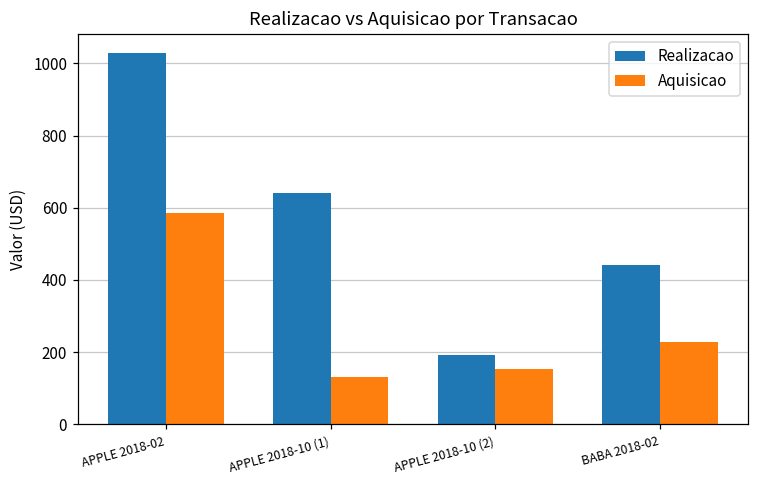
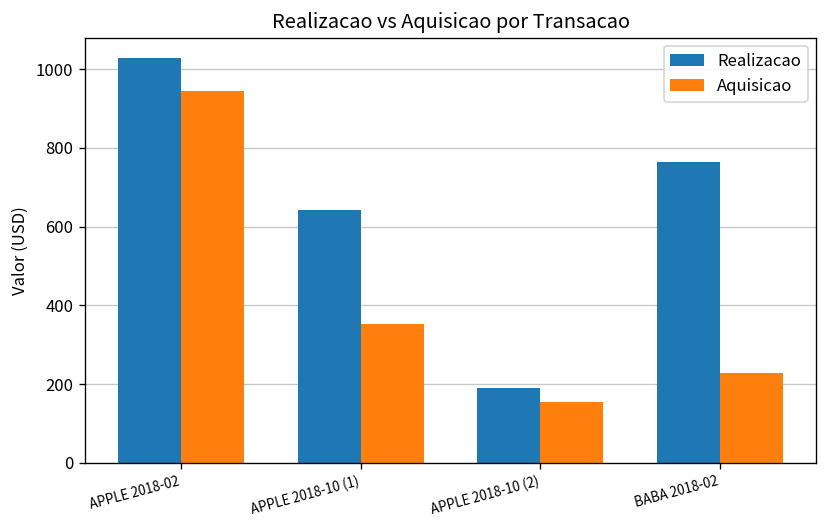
Aquisicao, APPLE 2018-02: 590 -> 940
Aquisicao, APPLE 2018-10 (1): 130 -> 350
Realizacao, BABA 2018-02: 440 -> 760
